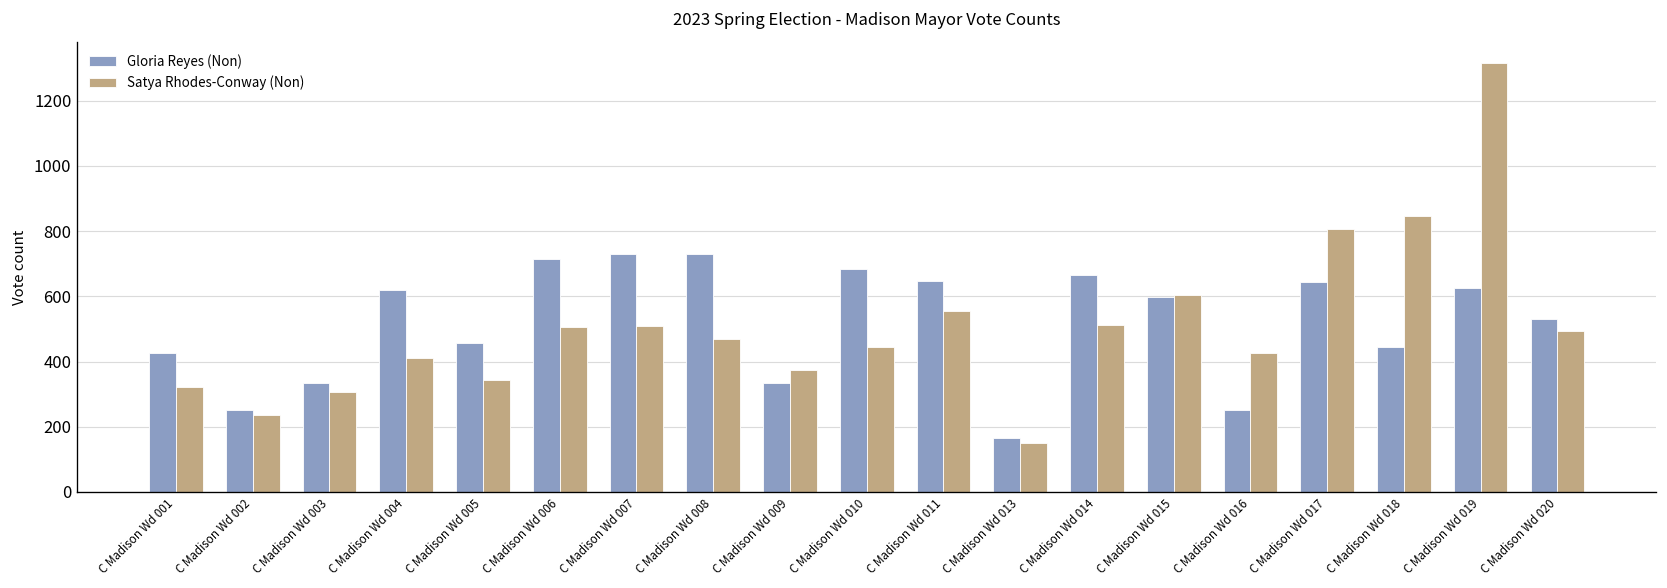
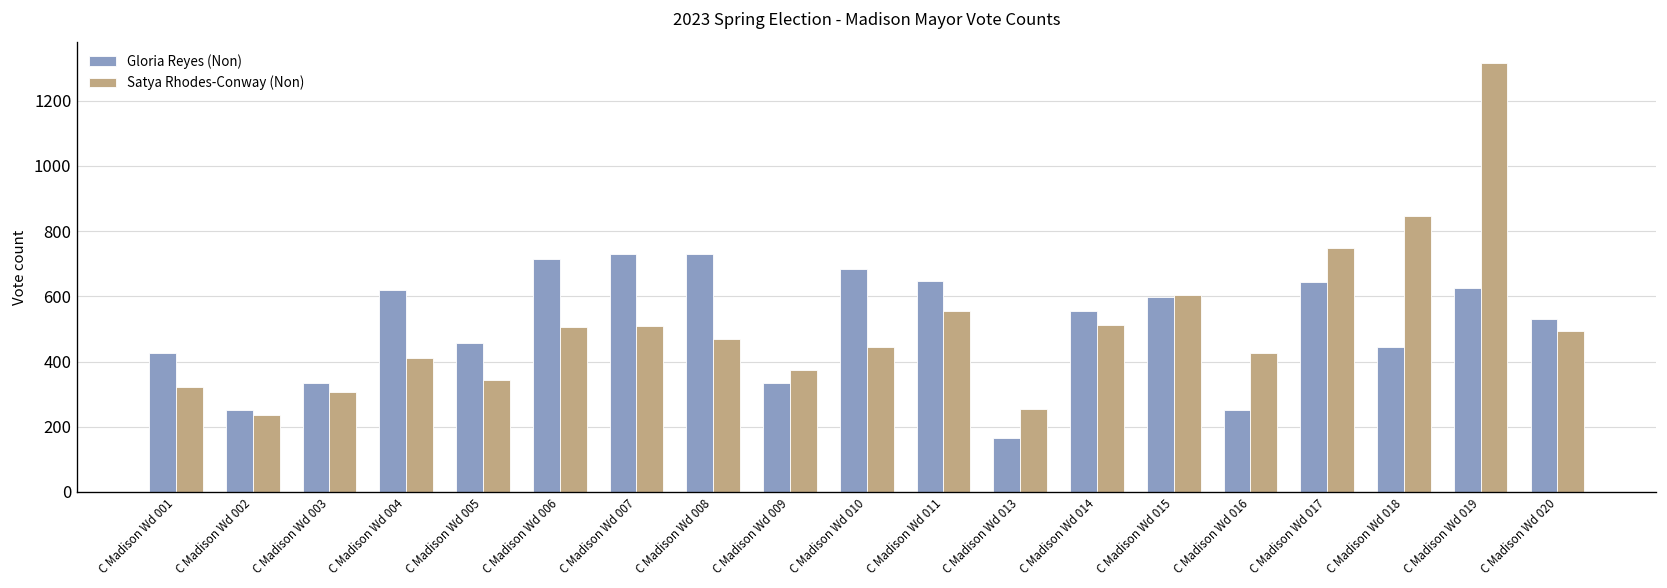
Satya Rhodes-Conway (Non), C Madison Wd 013: 150 -> 250
Gloria Reyes (Non), C Madison Wd 014: 670 -> 560
Satya Rhodes-Conway (Non), C Madison Wd 017: 810 -> 750
